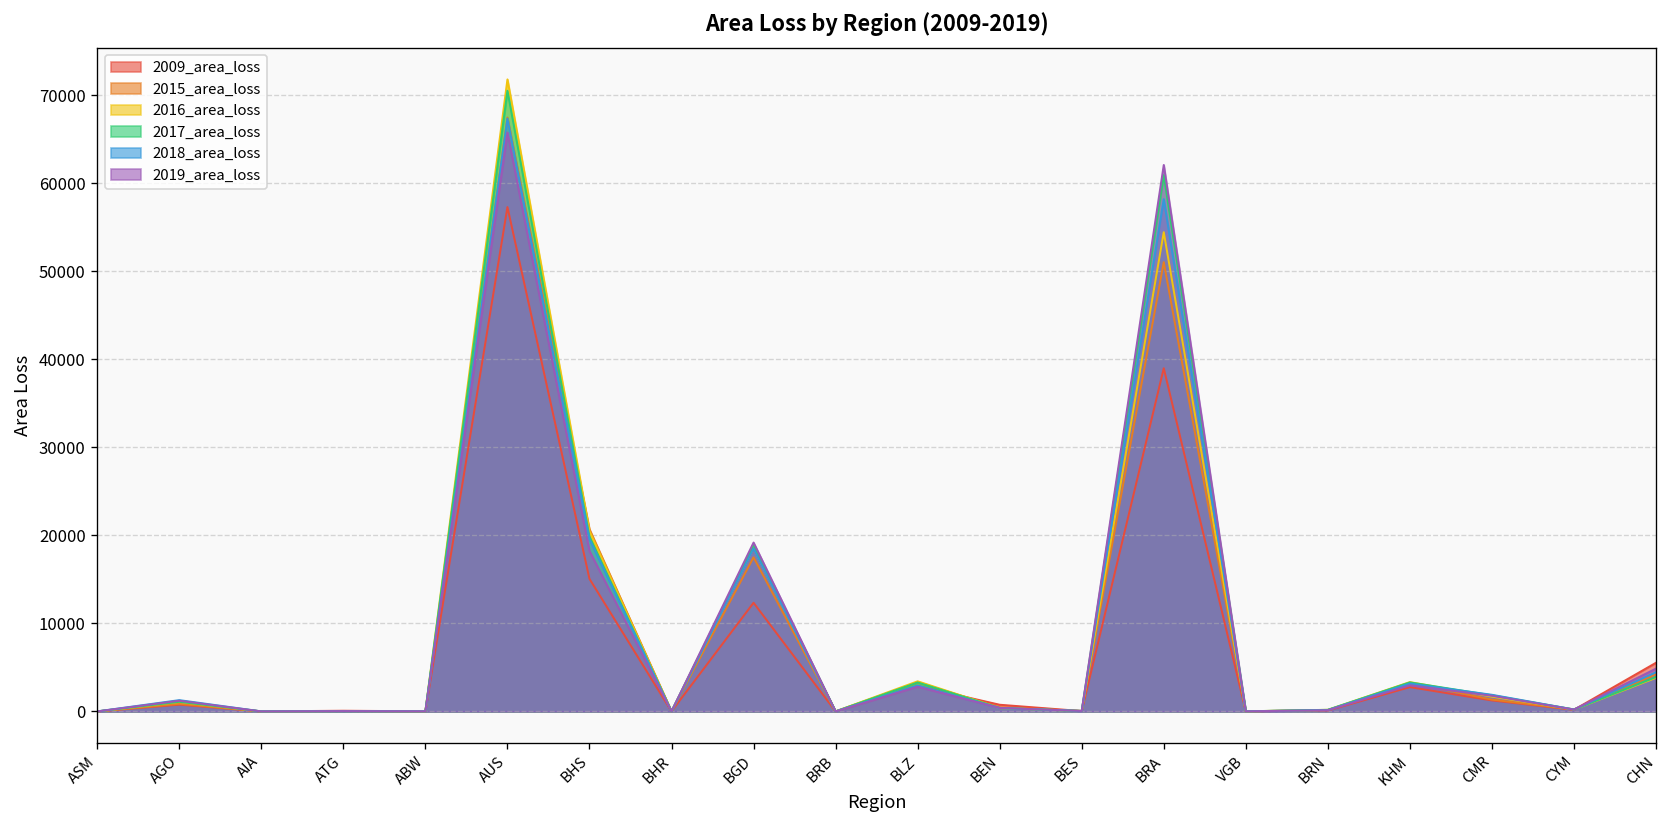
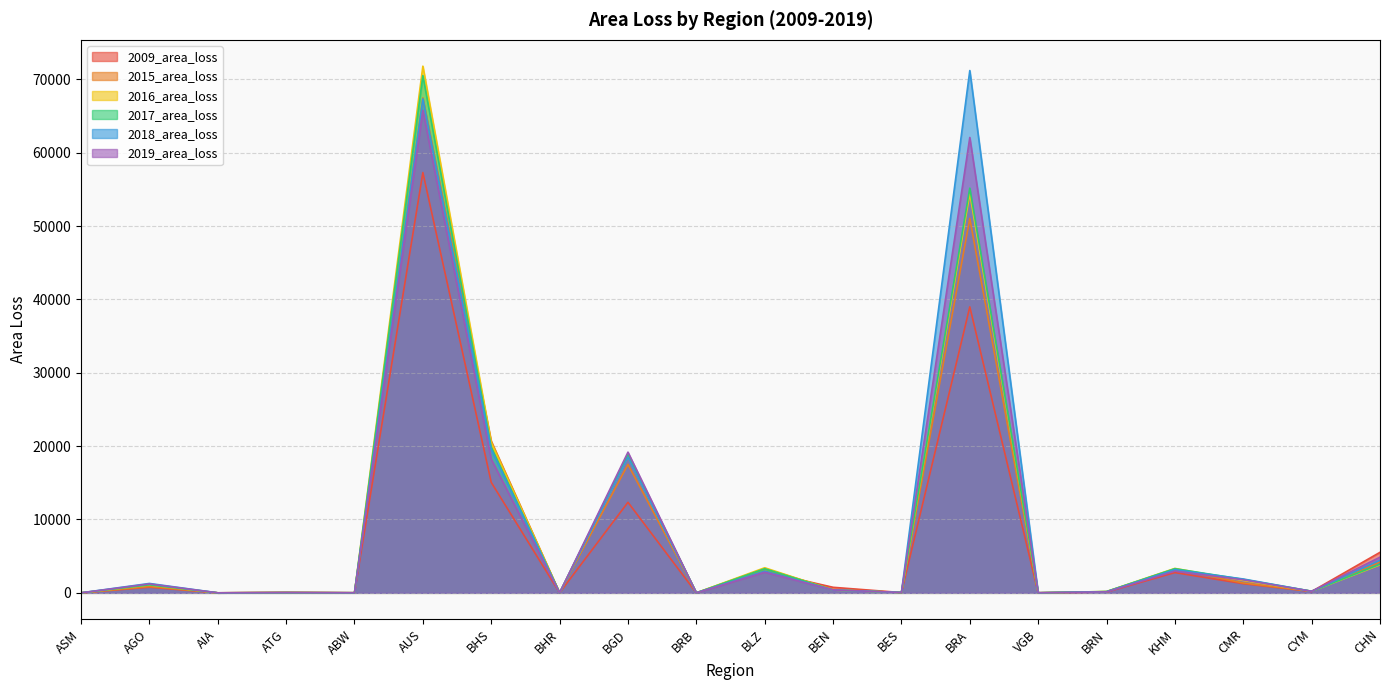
2017_area_loss, BRA: 61000 -> 55000
2018_area_loss, BRA: 58000 -> 71000
